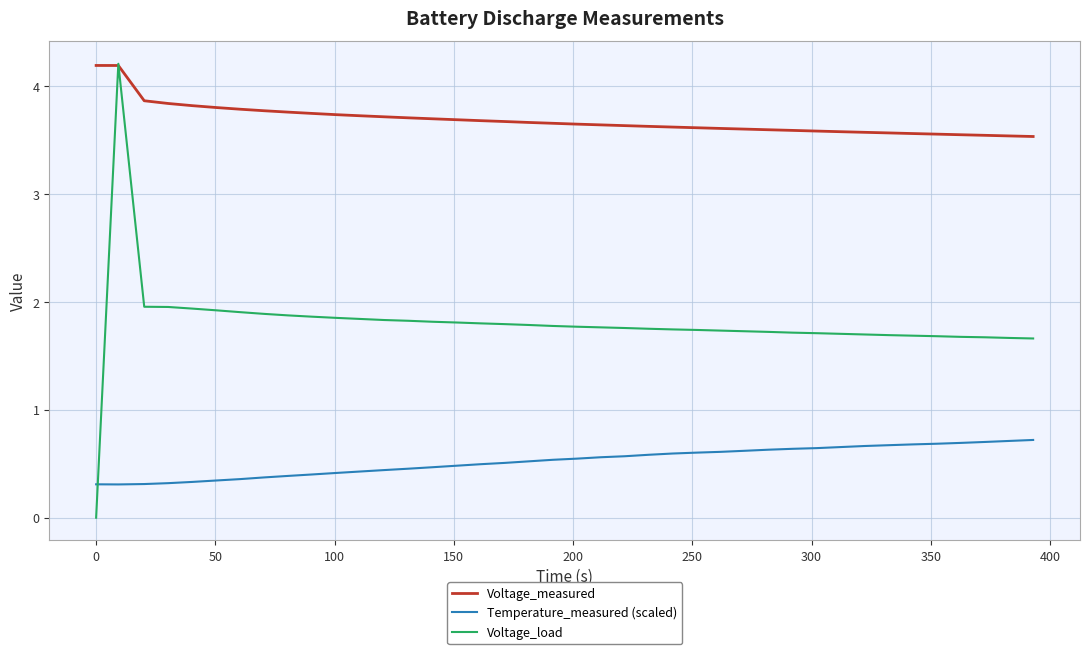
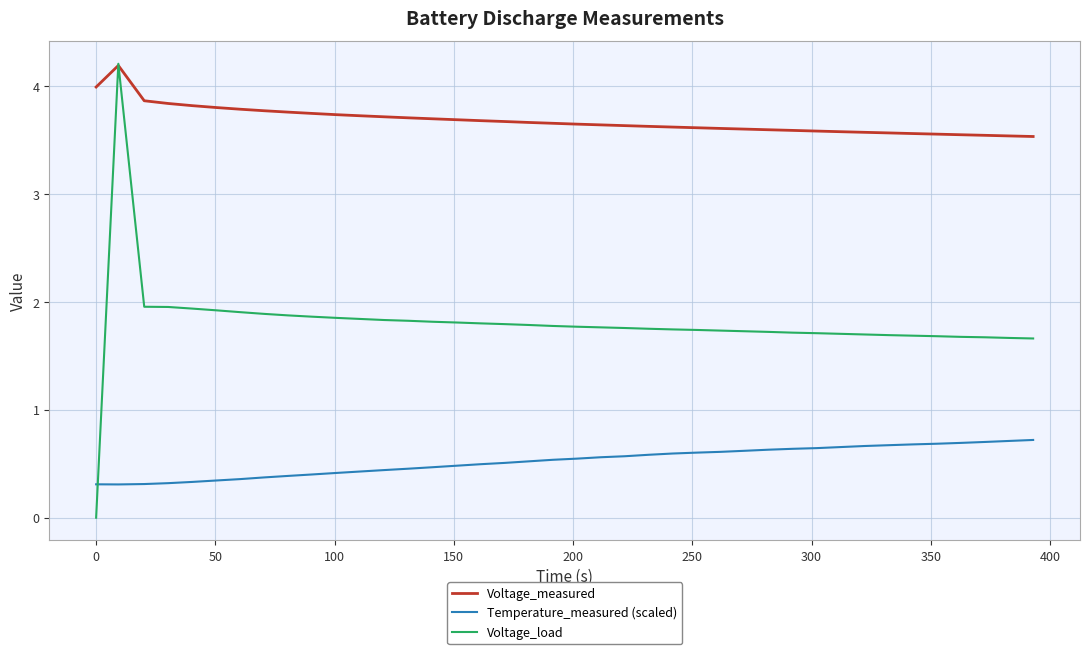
Voltage_measured, 0: 4.19 -> 3.99
